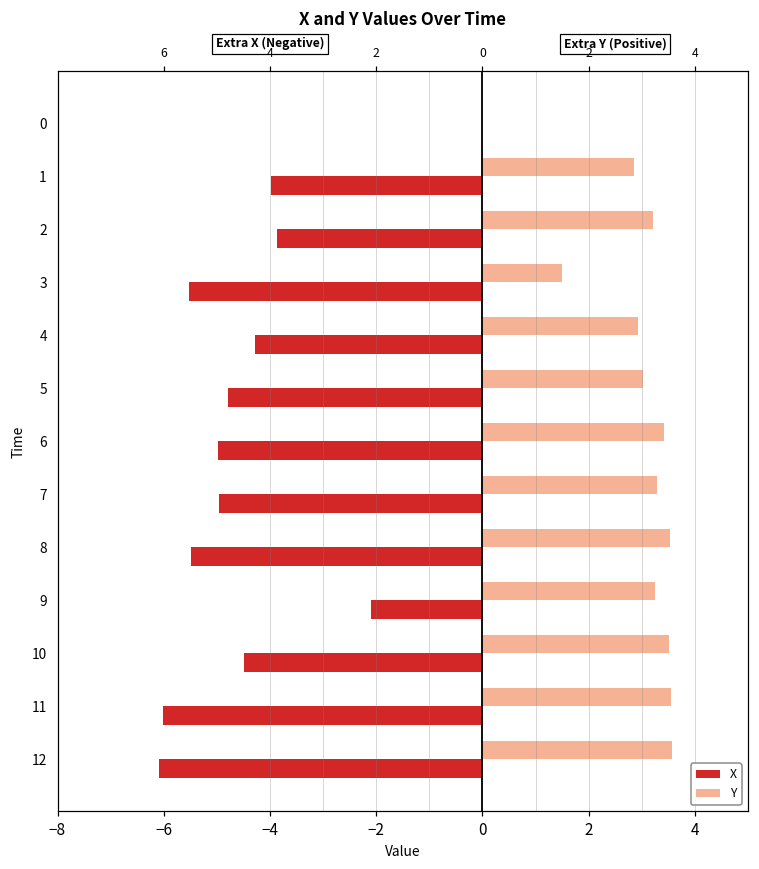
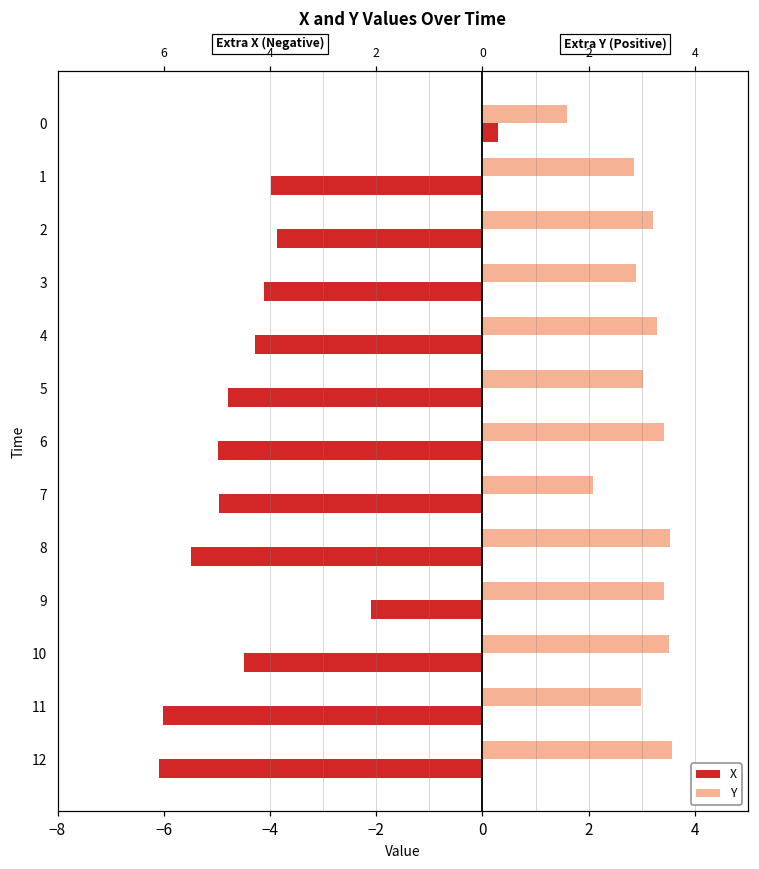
Y, 0: 0.0 -> 1.6
X, 0: 0.0 -> 0.3
Y, 3: 1.5 -> 2.9
X, 3: -5.5 -> -4.1
Y, 4: 2.9 -> 3.3
Y, 7: 3.3 -> 2.1
Y, 9: 3.2 -> 3.4
Y, 11: 3.5 -> 3.0
